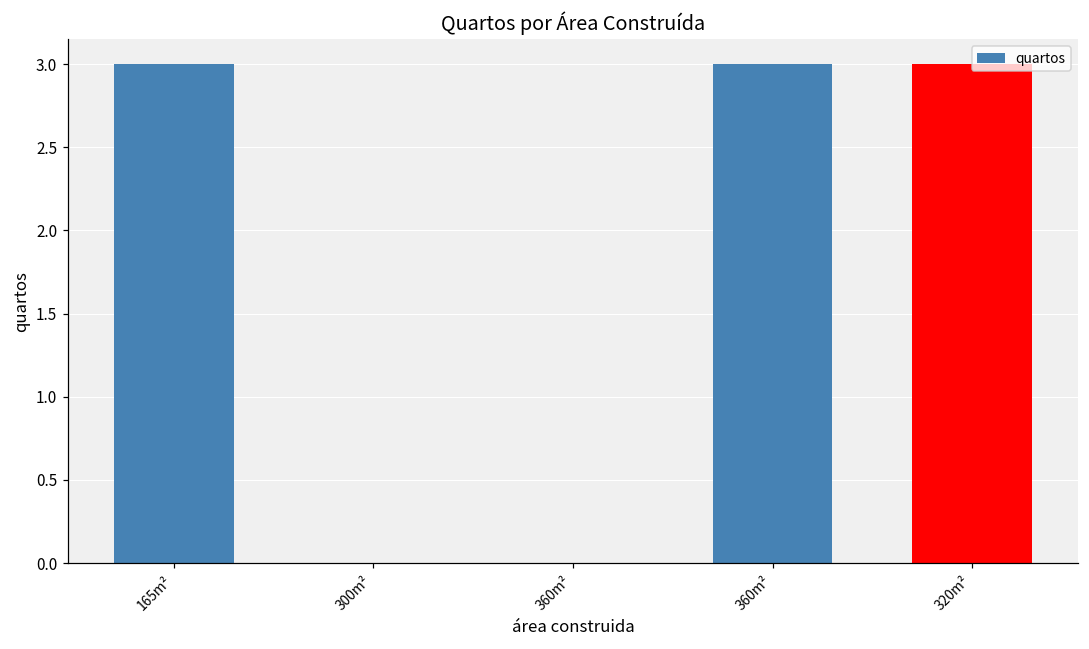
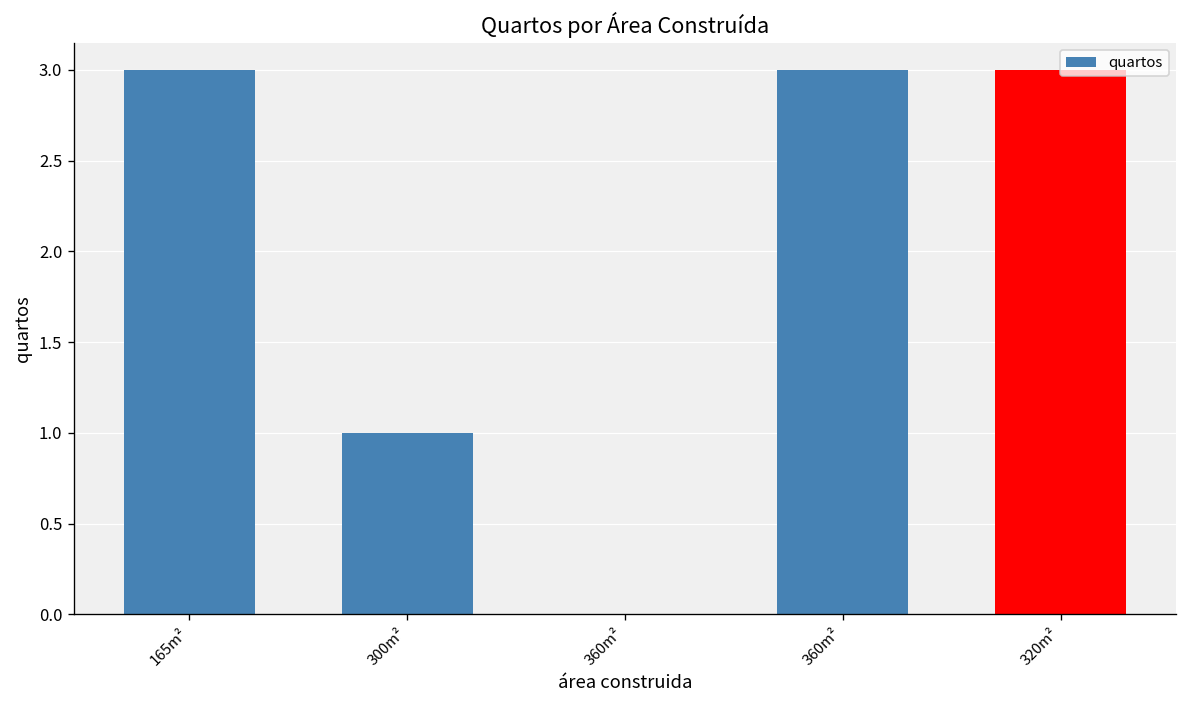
300m²: 0 -> 1
